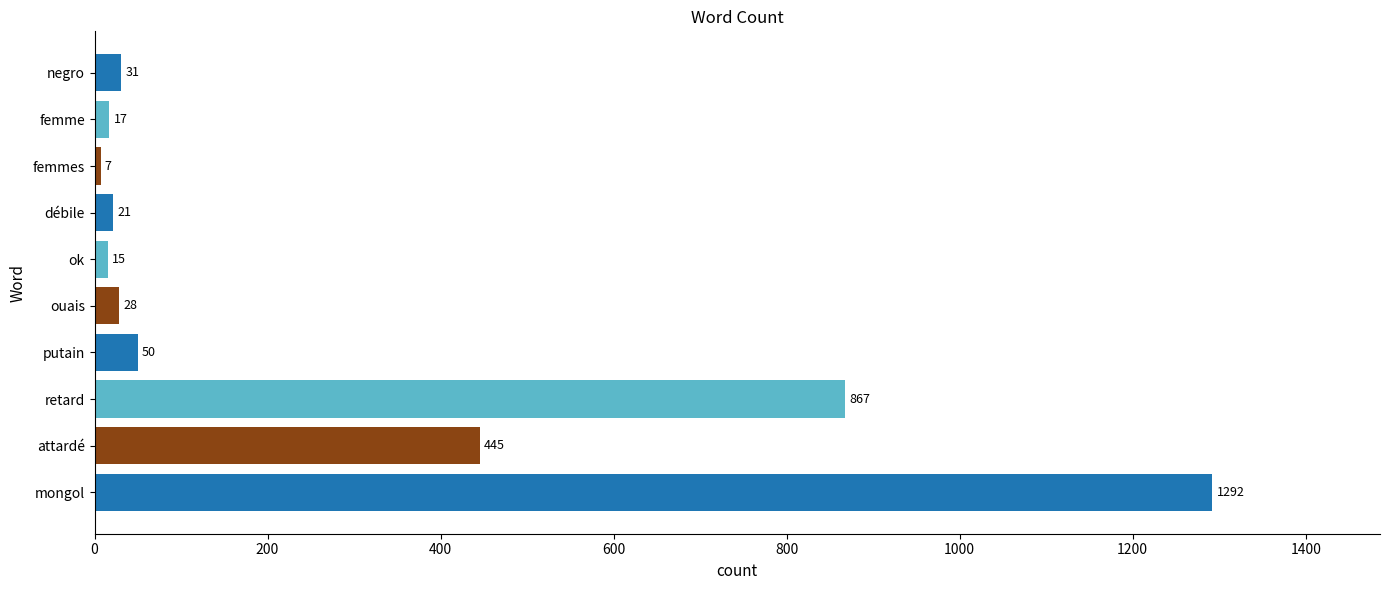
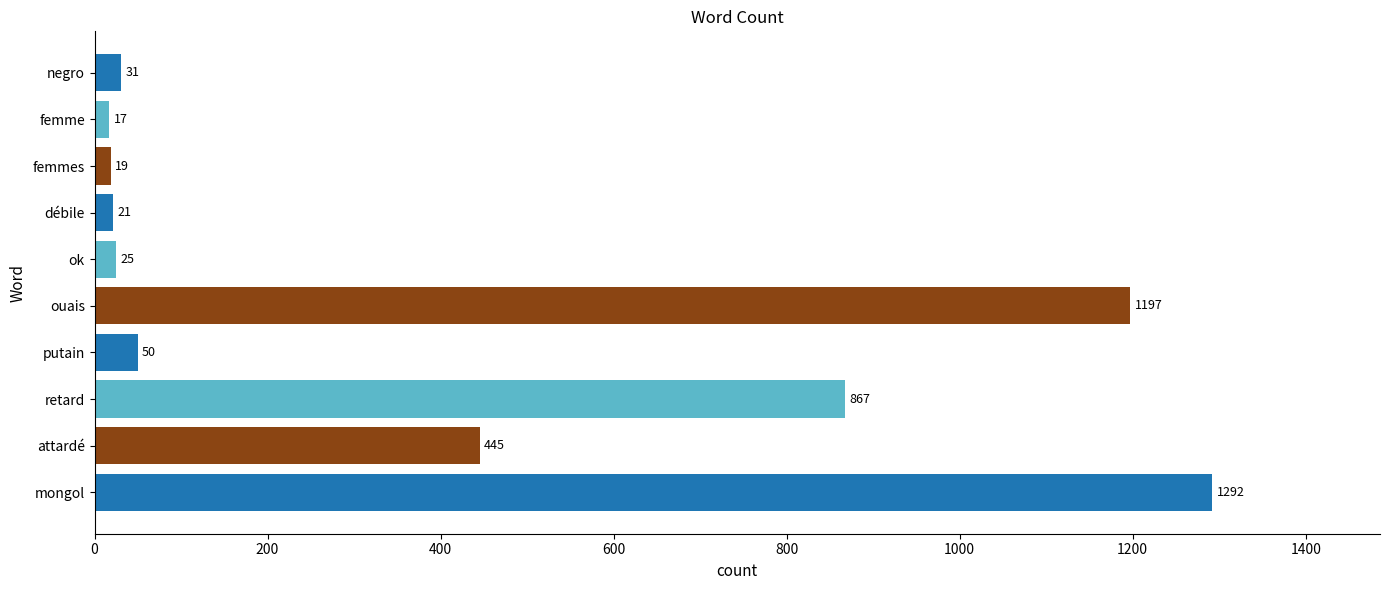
femmes: 7 -> 19
ok: 15 -> 25
ouais: 28 -> 1197
